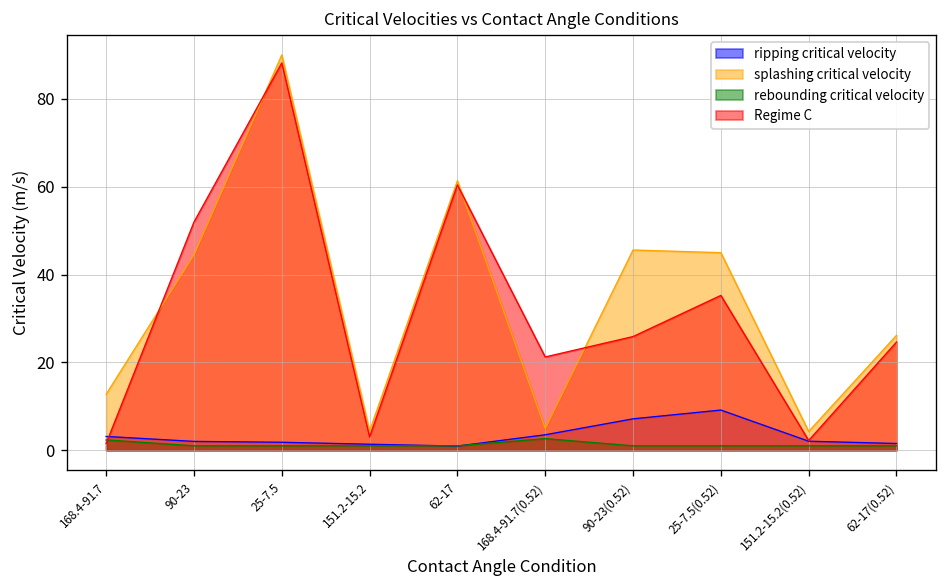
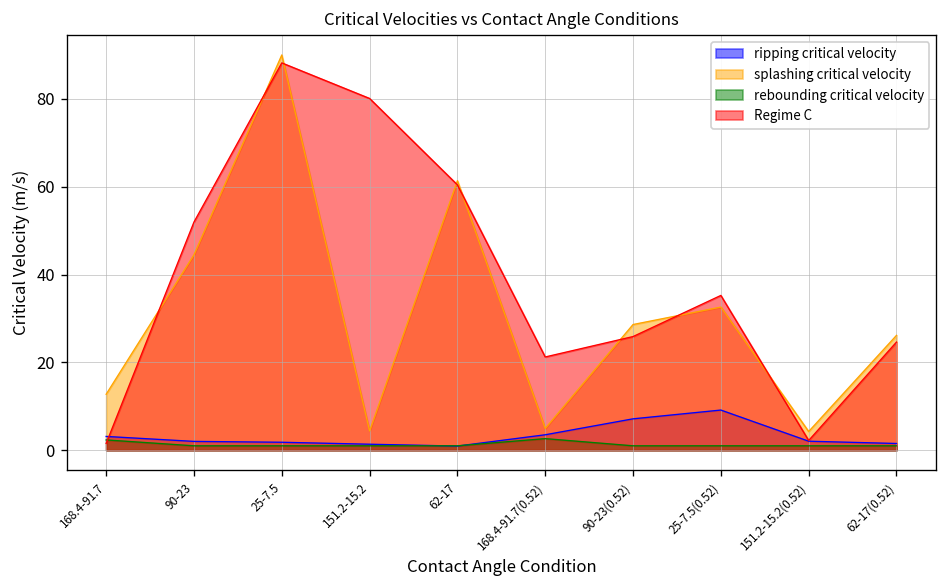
Regime C, 151.2-15.2: 3 -> 80
splashing critical velocity, 90-23(0.52): 46 -> 29
splashing critical velocity, 25-7.5(0.52): 45 -> 33
